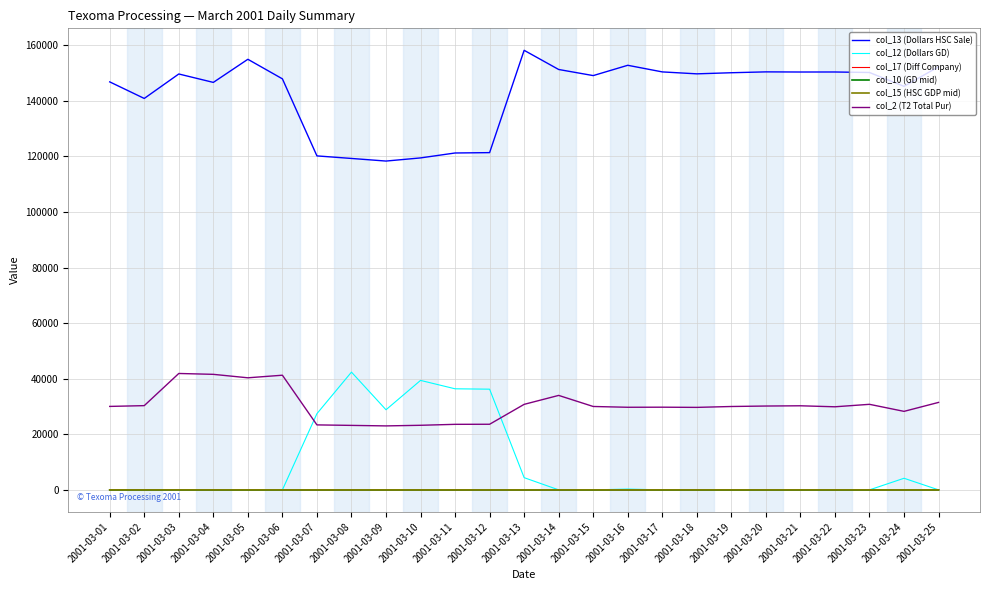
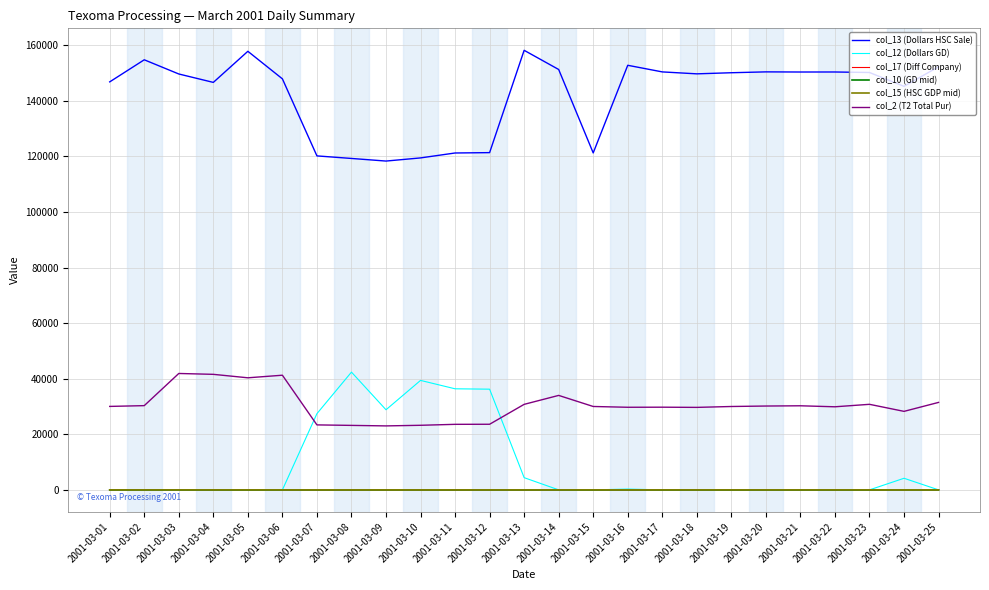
col_13 (Dollars HSC Sale), 2001-03-02: 141000 -> 155000
col_13 (Dollars HSC Sale), 2001-03-05: 155000 -> 158000
col_13 (Dollars HSC Sale), 2001-03-15: 149000 -> 121000
